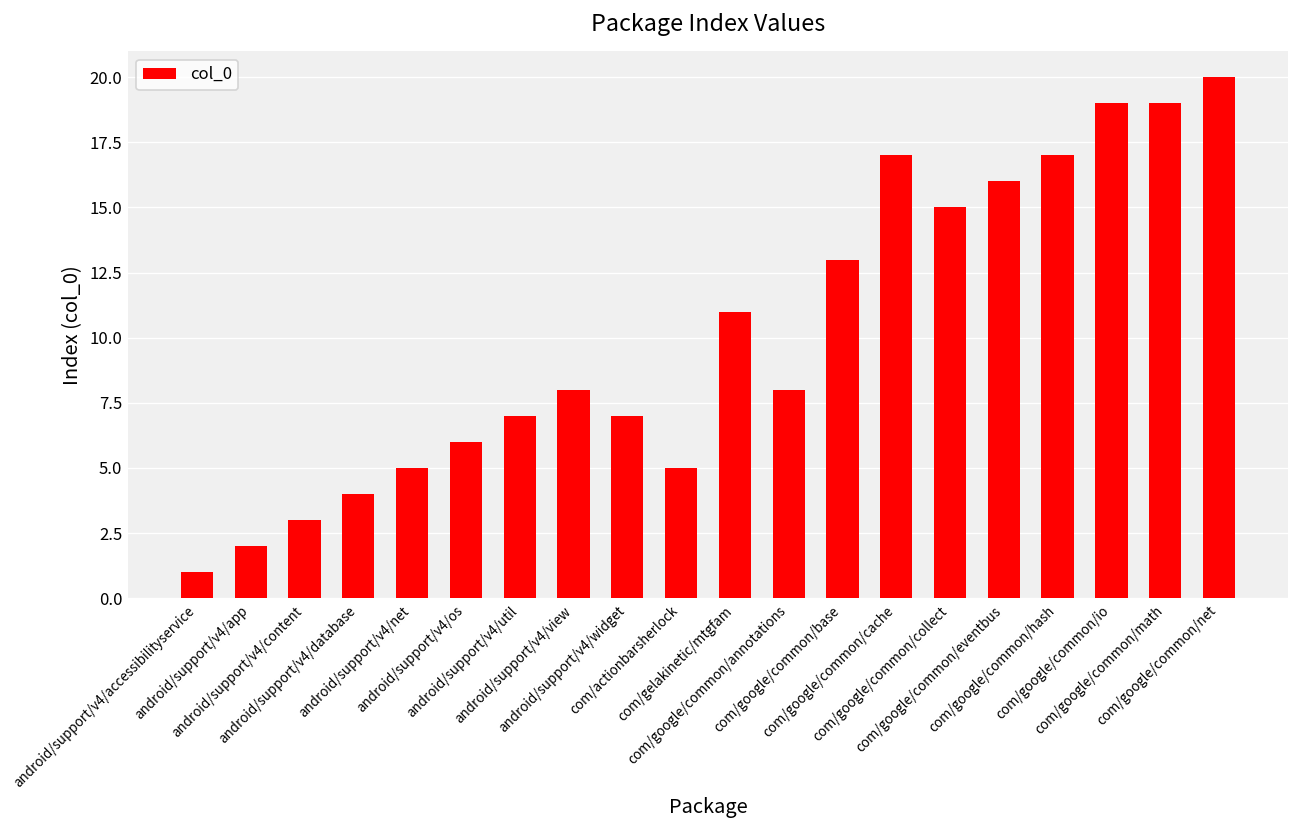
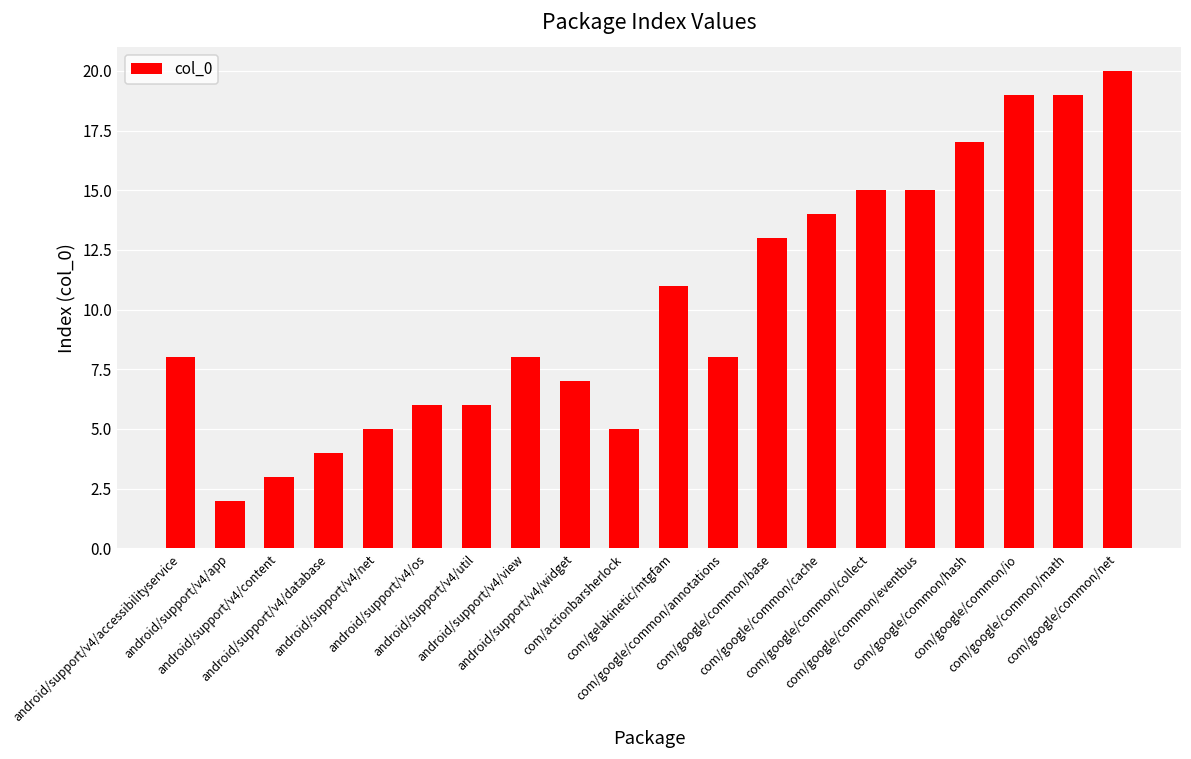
android/support/v4/accessibilityservice: 1 -> 8
android/support/v4/util: 7 -> 6
com/google/common/cache: 17 -> 14
com/google/common/eventbus: 16 -> 15
